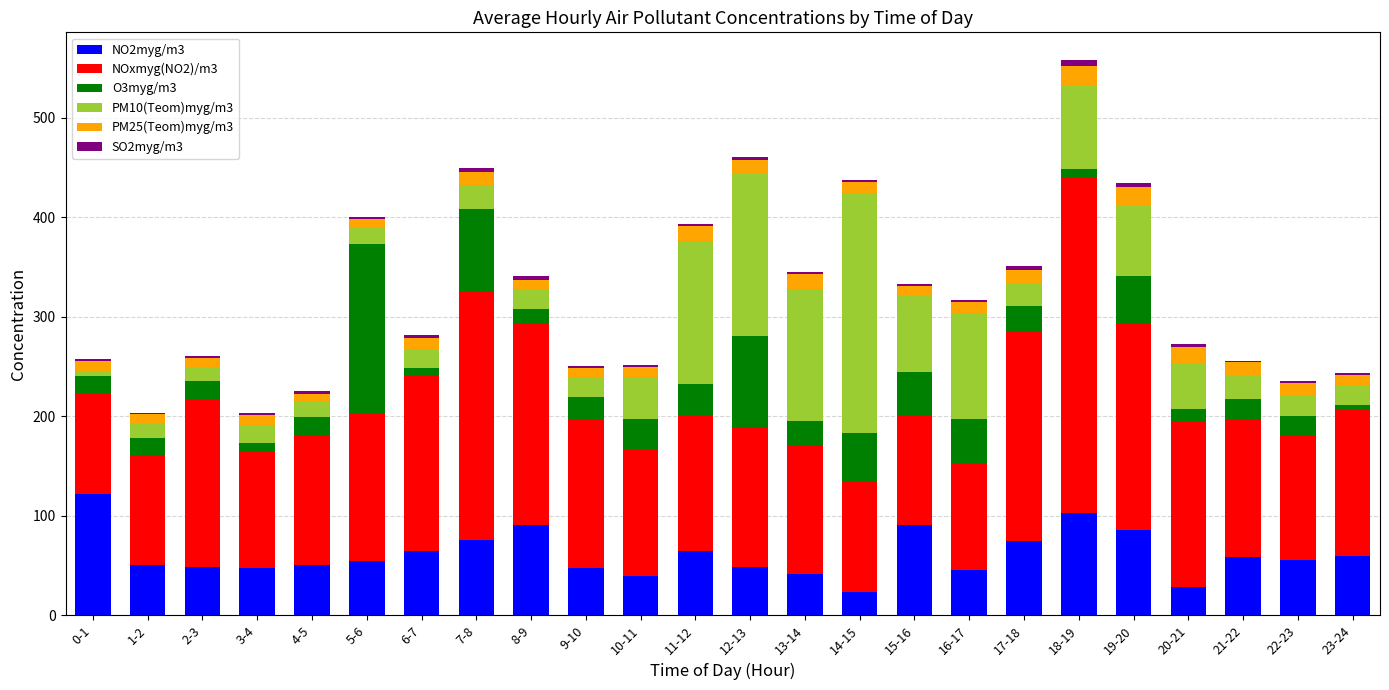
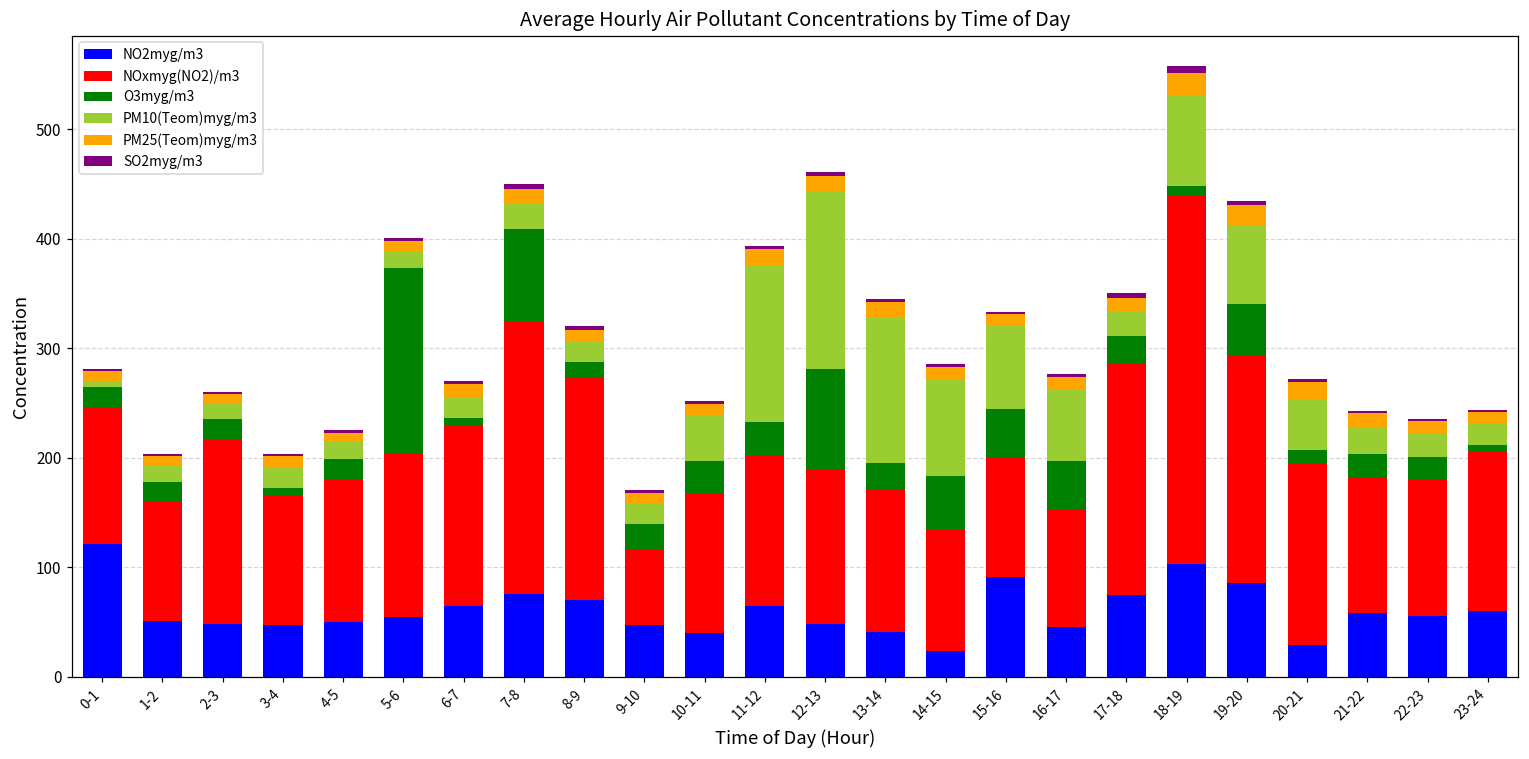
NOxmyg(NO2)/m3, 0-1: 100 -> 120
NOxmyg(NO2)/m3, 6-7: 180 -> 160
NO2myg/m3, 8-9: 90 -> 70
NOxmyg(NO2)/m3, 9-10: 150 -> 70
PM10(Teom)myg/m3, 14-15: 240 -> 90
PM10(Teom)myg/m3, 16-17: 110 -> 70
NOxmyg(NO2)/m3, 21-22: 140 -> 120
